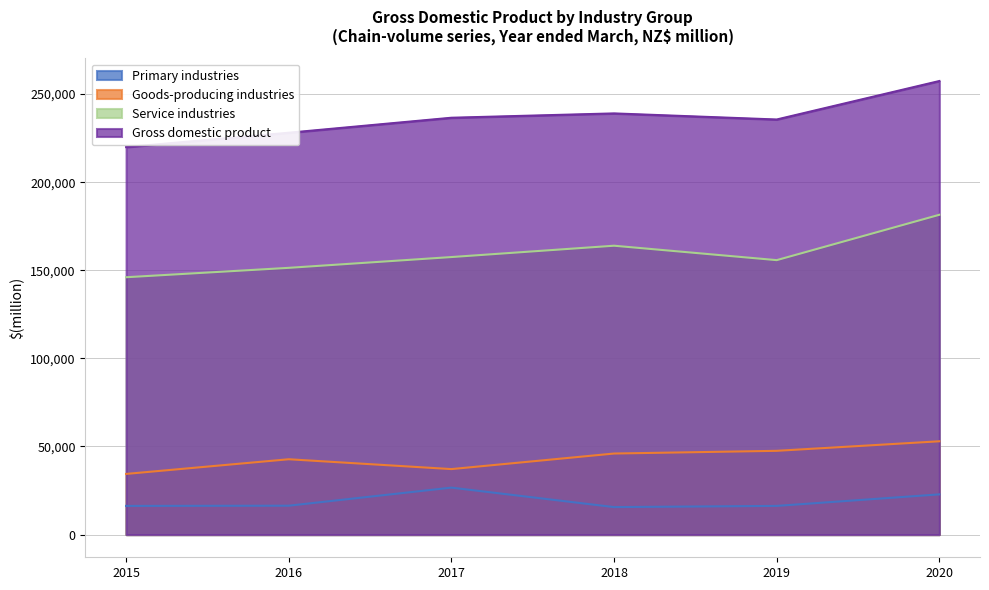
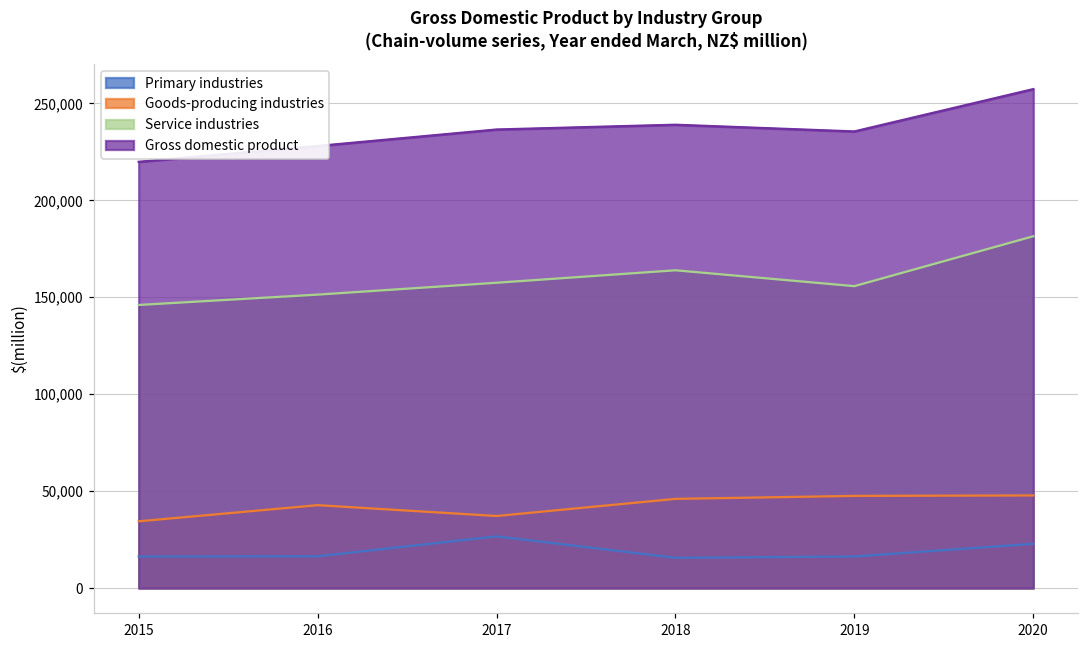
Goods-producing industries, 2020: 53,000 -> 48,000
